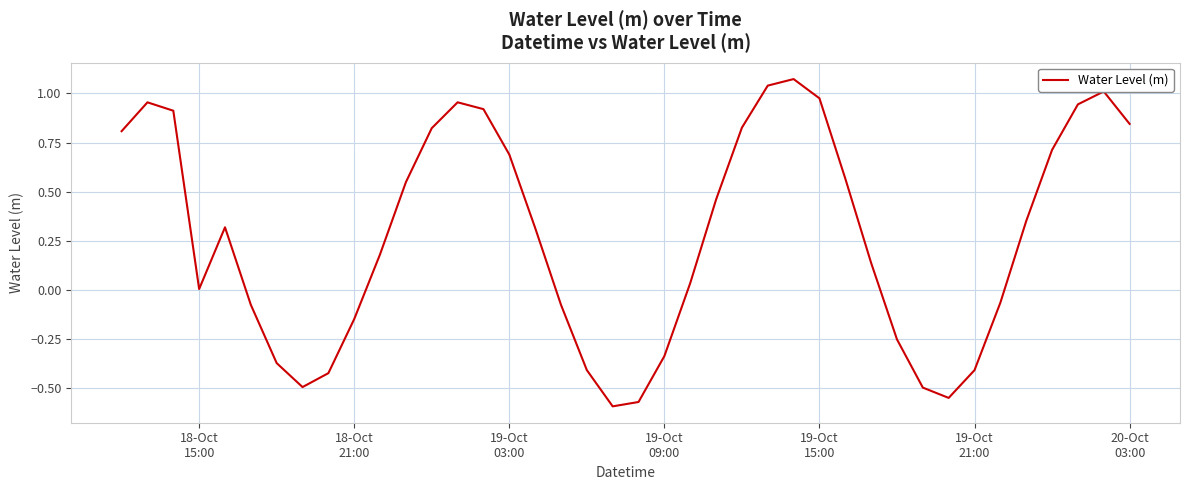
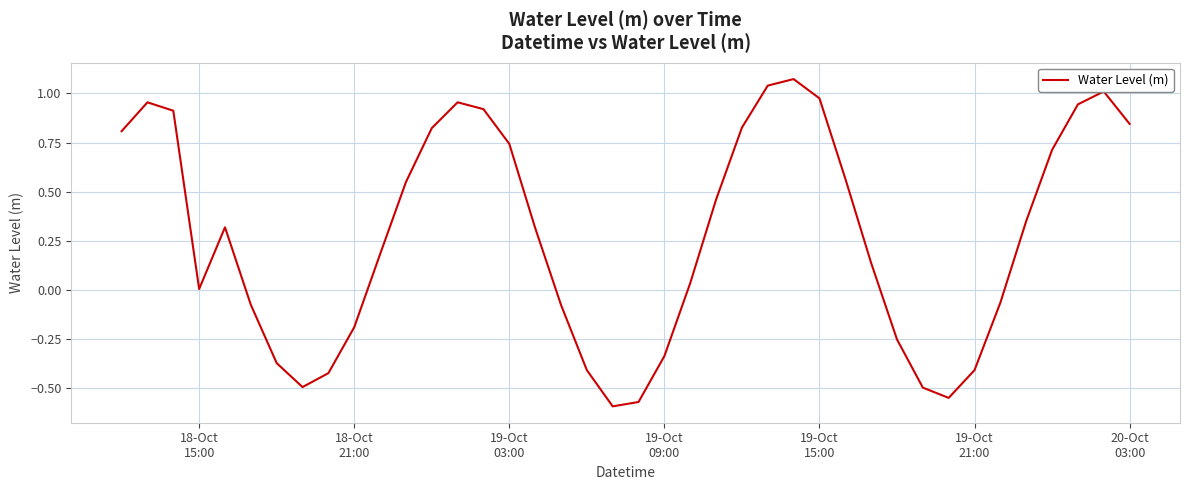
18-Oct 21:00: -0.15 -> -0.19
19-Oct 03:00: 0.69 -> 0.74
